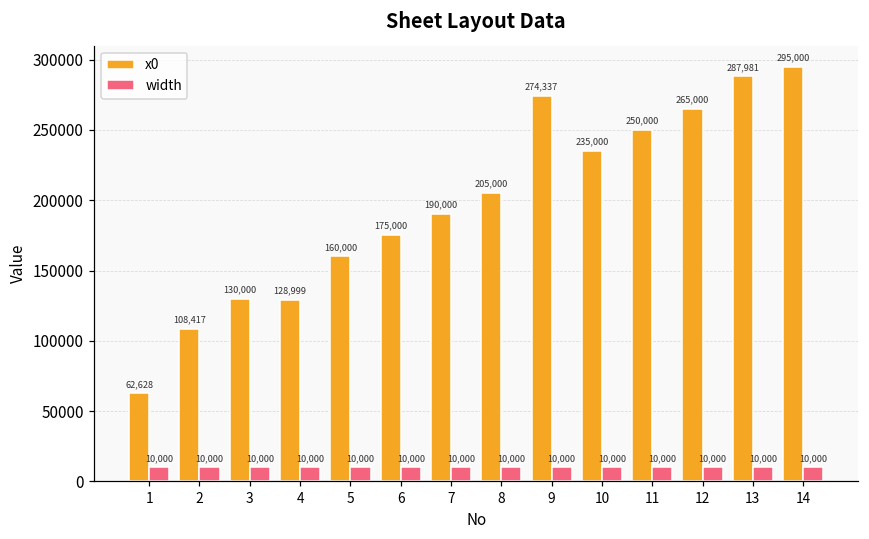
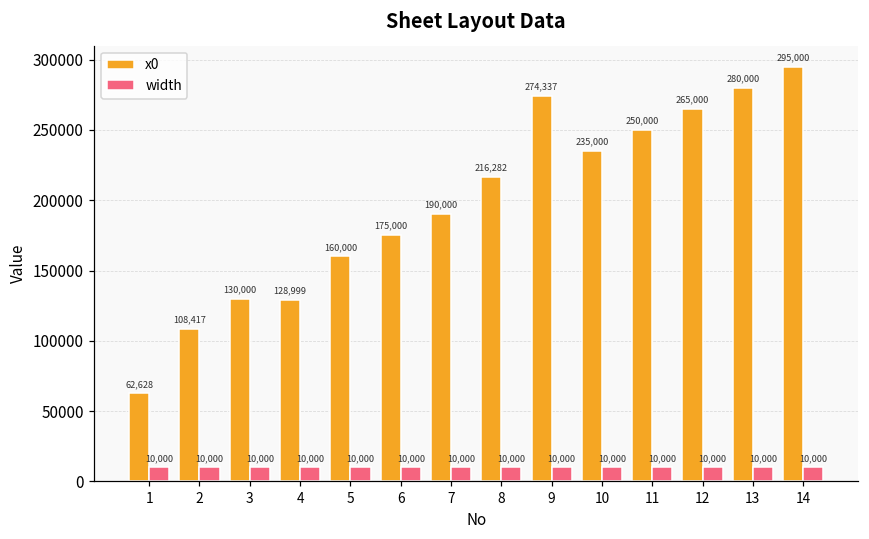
x0, 8: 205,000 -> 216,282
x0, 13: 287,981 -> 280,000
